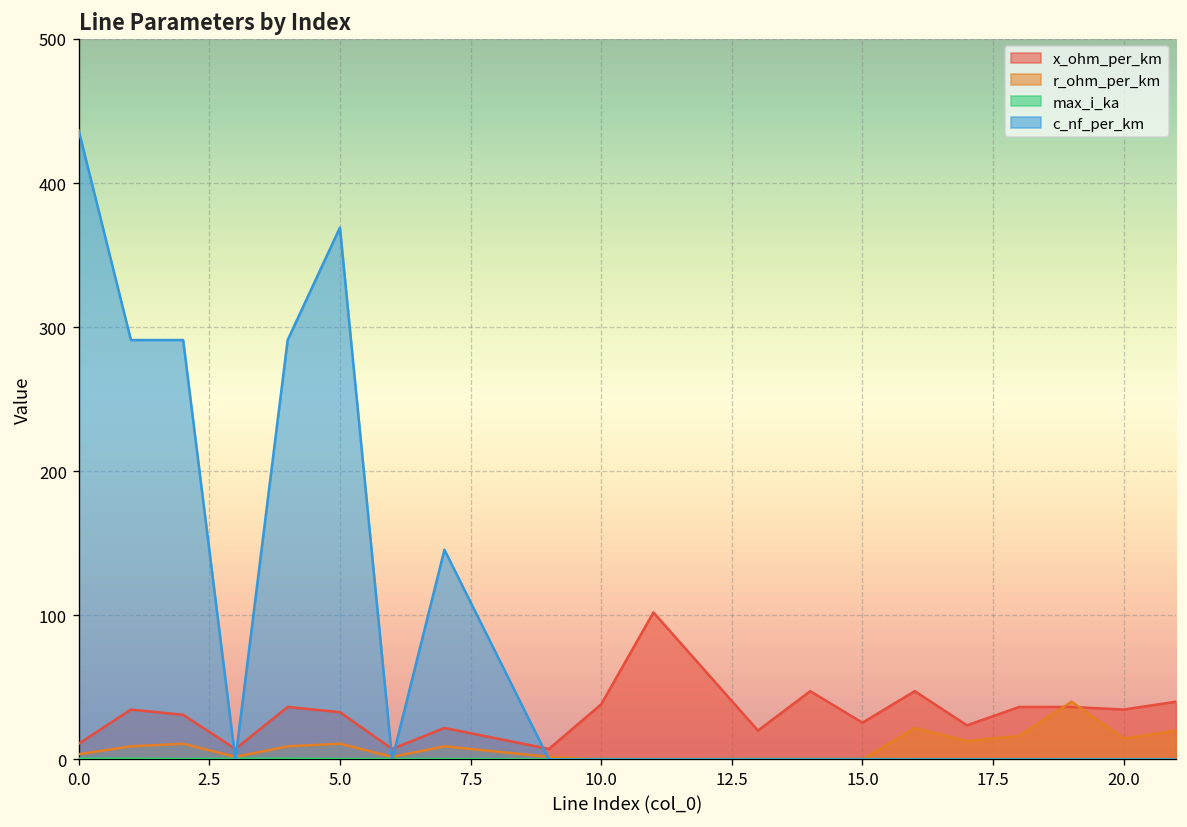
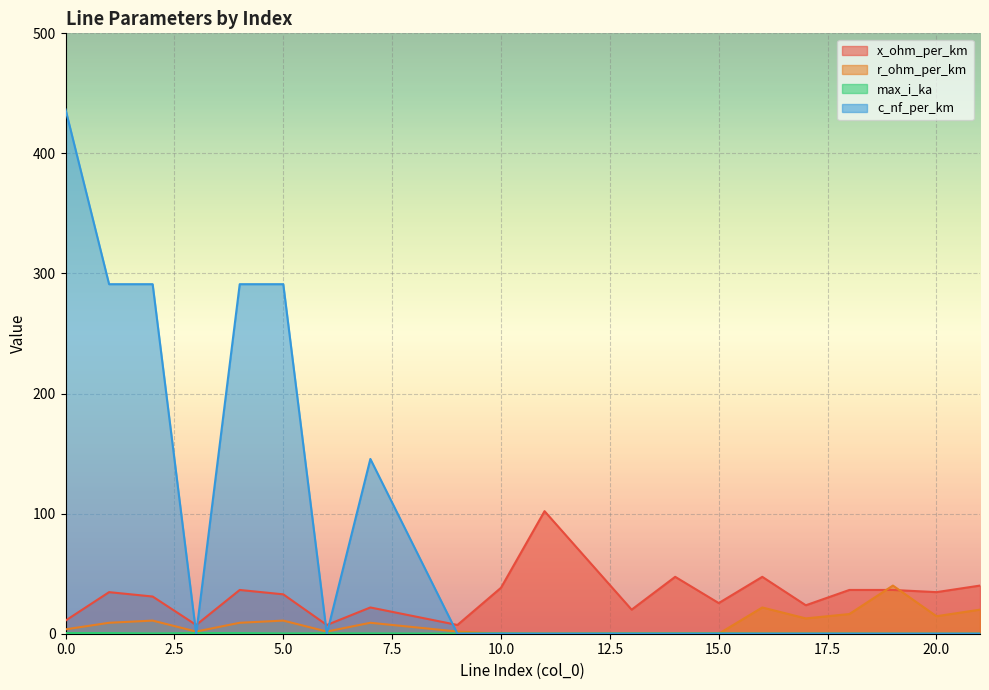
c_nf_per_km, 5.0: 369 -> 291
